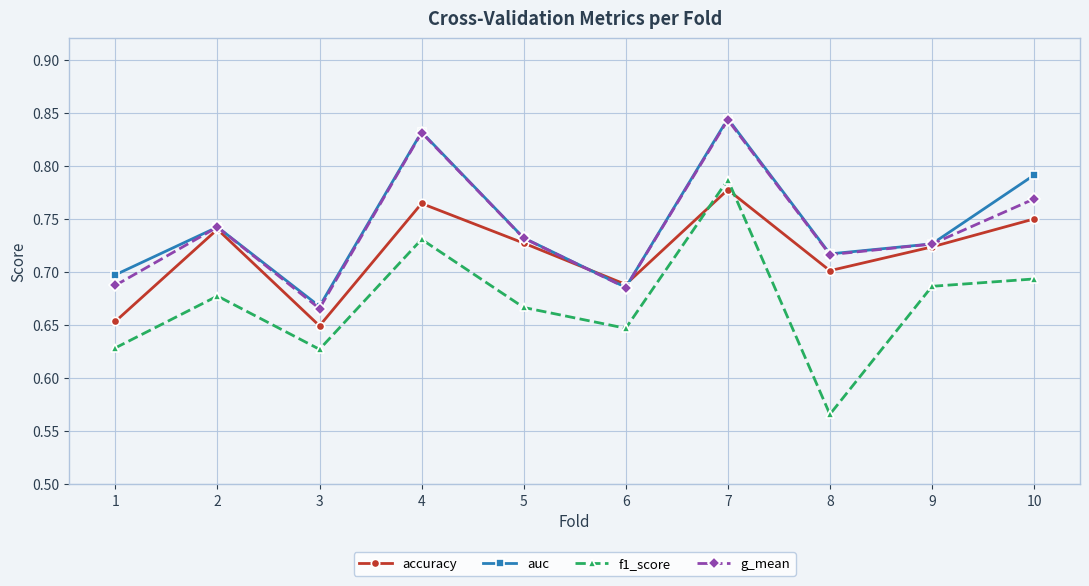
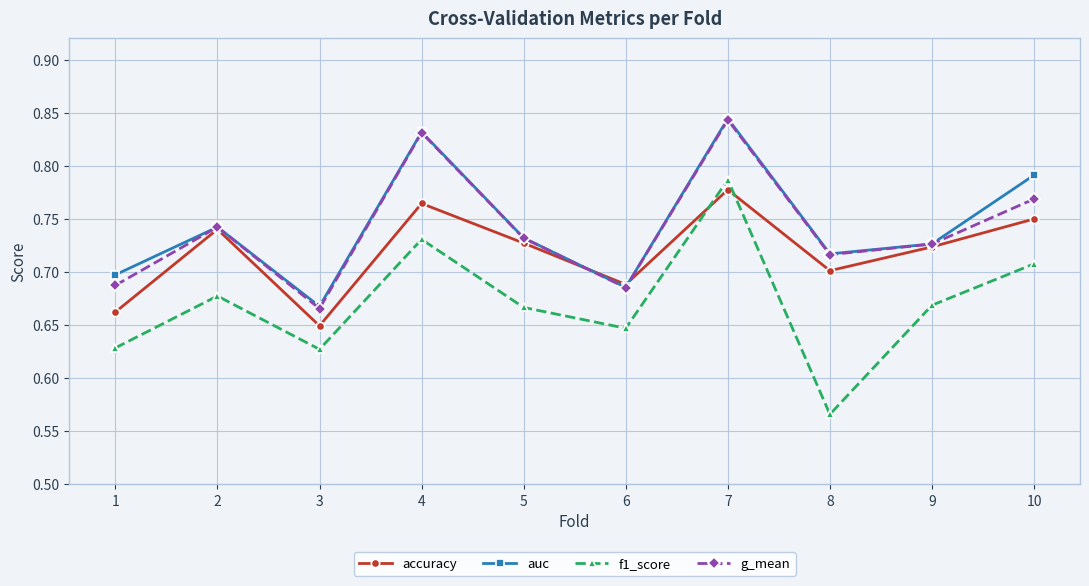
accuracy, 1: 0.654 -> 0.662
f1_score, 9: 0.687 -> 0.669
f1_score, 10: 0.694 -> 0.708
